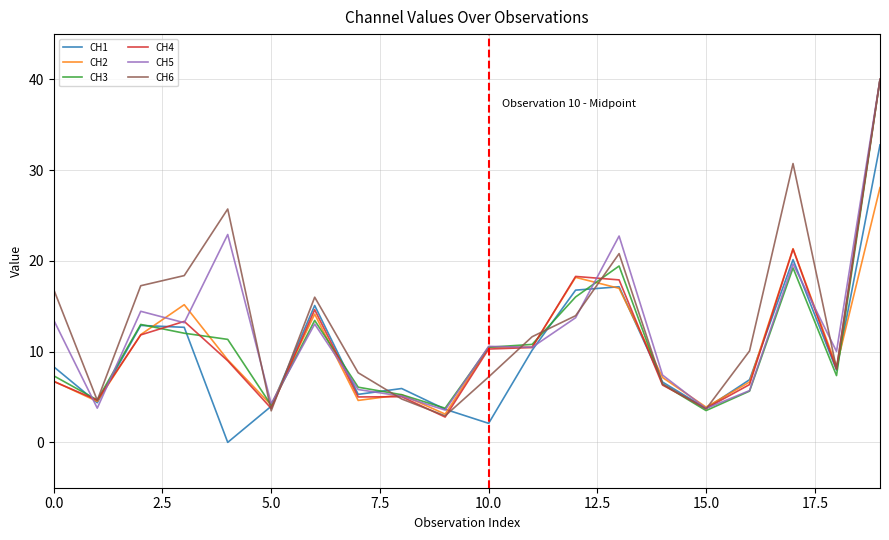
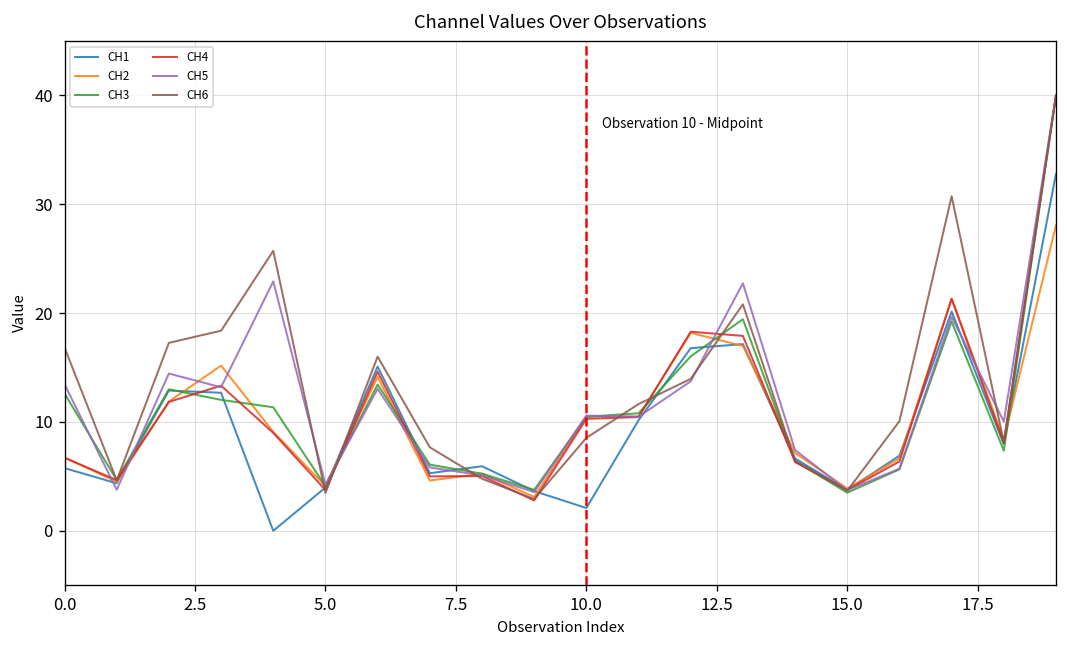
CH1, 0.0: 8 -> 6
CH3, 0.0: 7 -> 13
CH6, 10.0: 7 -> 9
